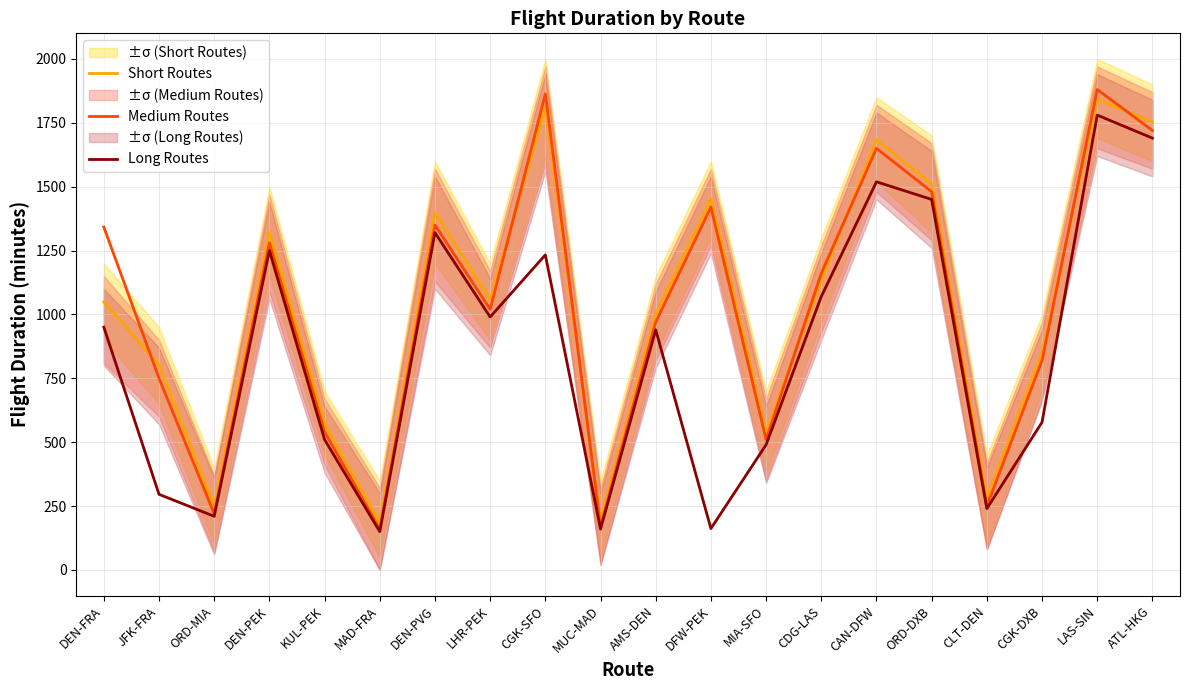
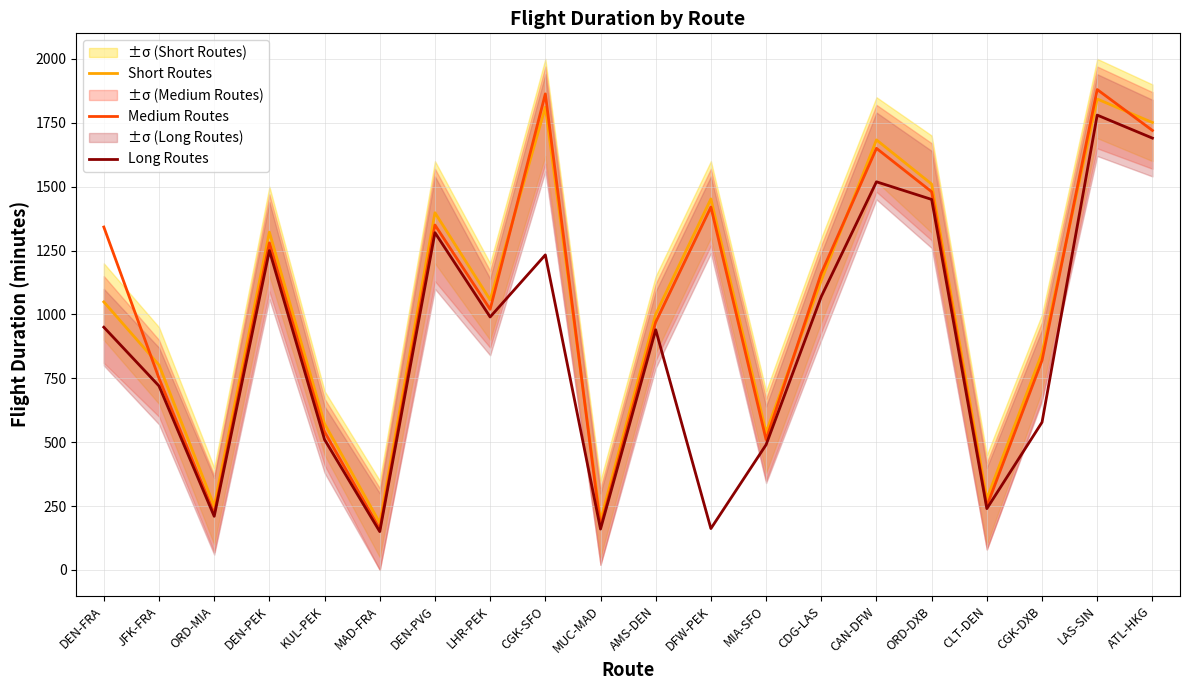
Long Routes, JFK-FRA: 300 -> 720
